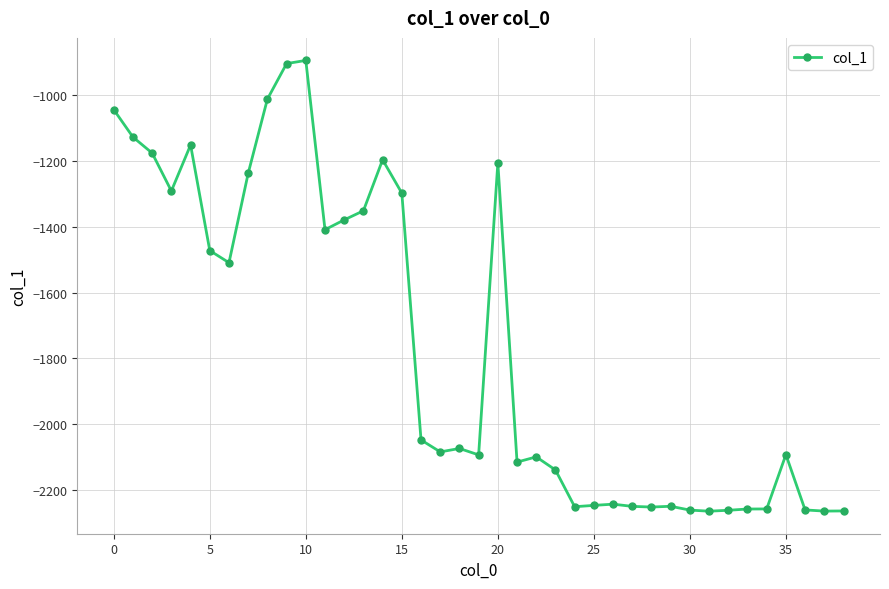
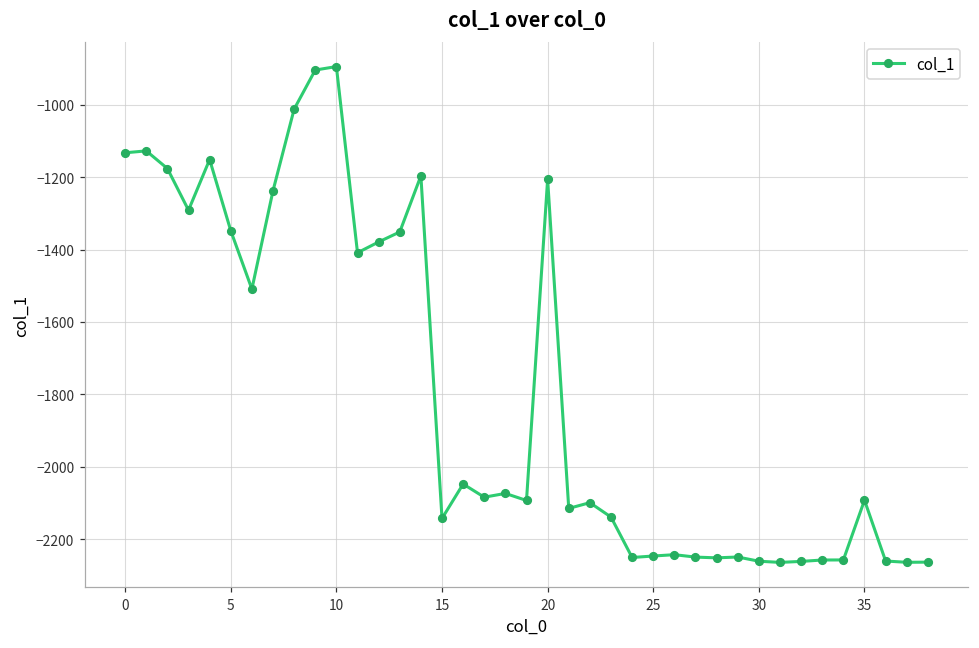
0: -1040 -> -1130
5: -1470 -> -1350
15: -1300 -> -2140
